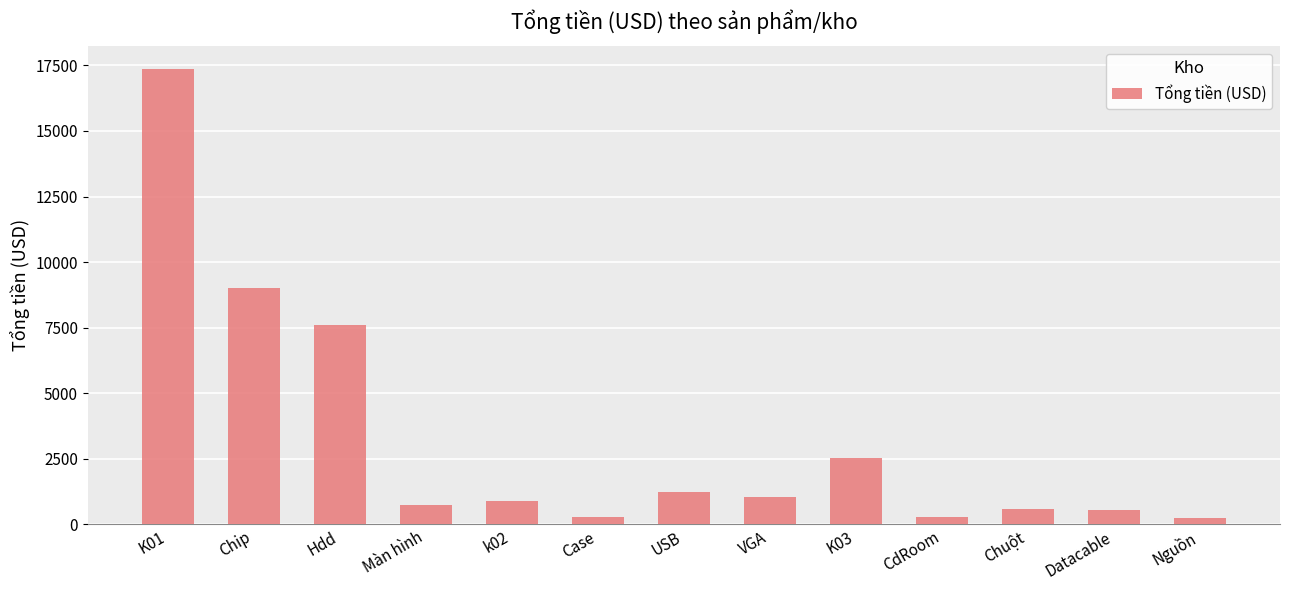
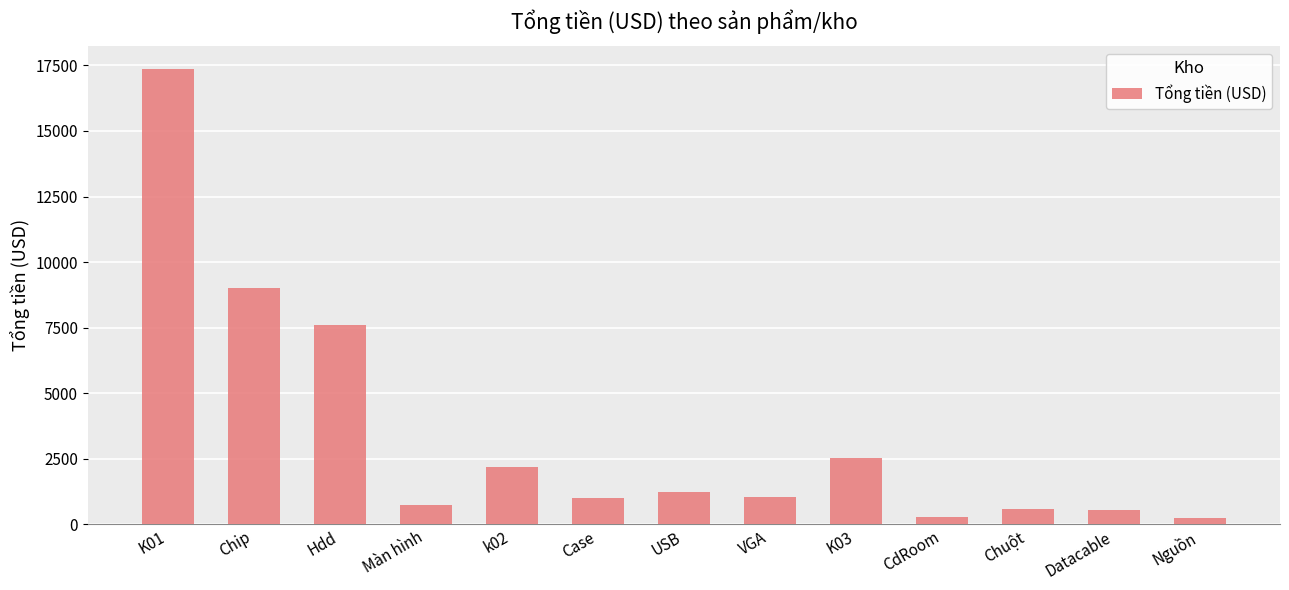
k02: 900 -> 2200
Case: 300 -> 1000
